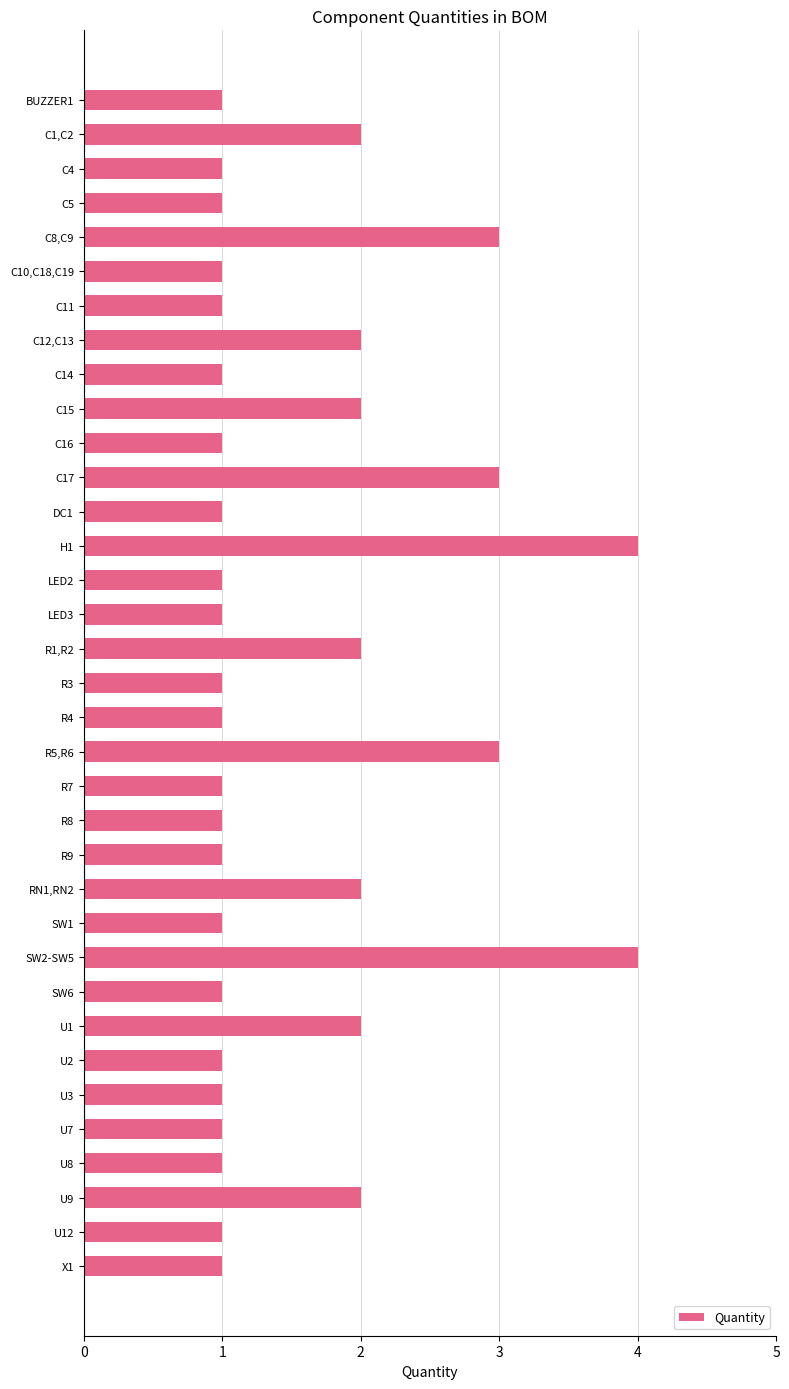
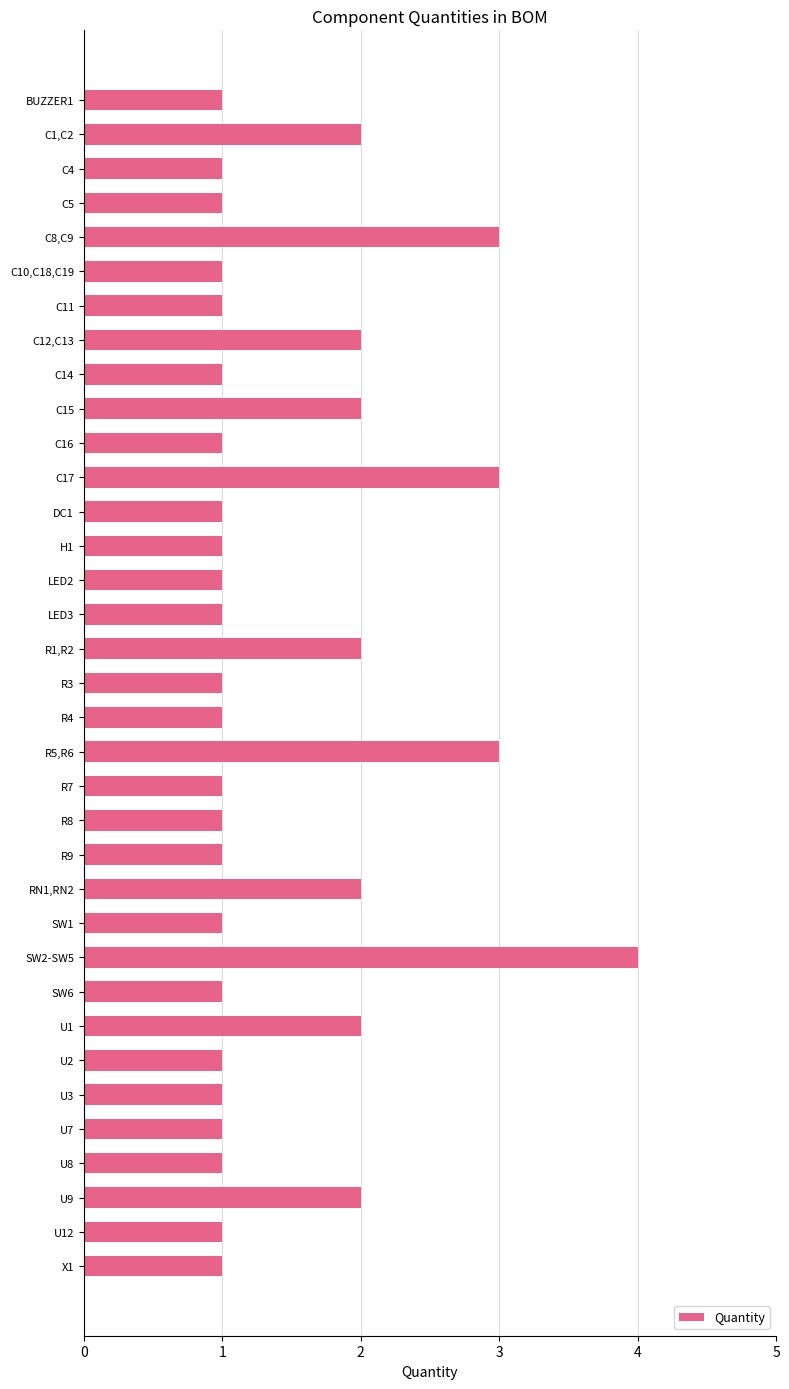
H1: 4 -> 1
